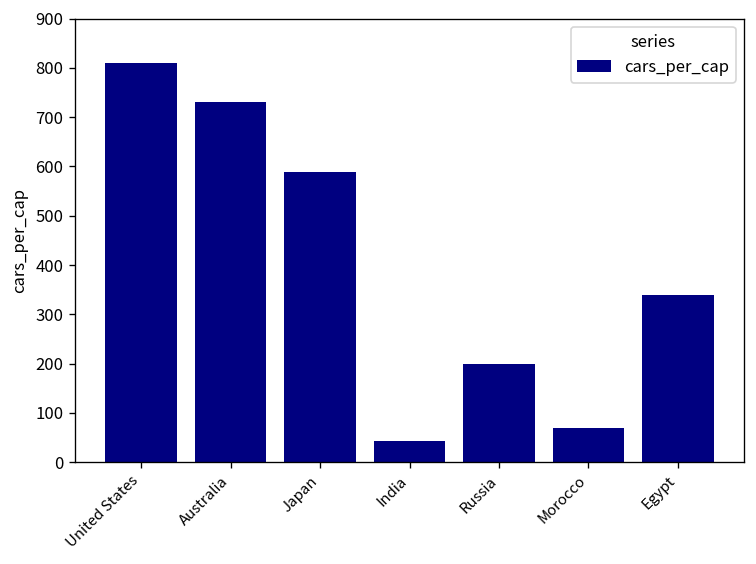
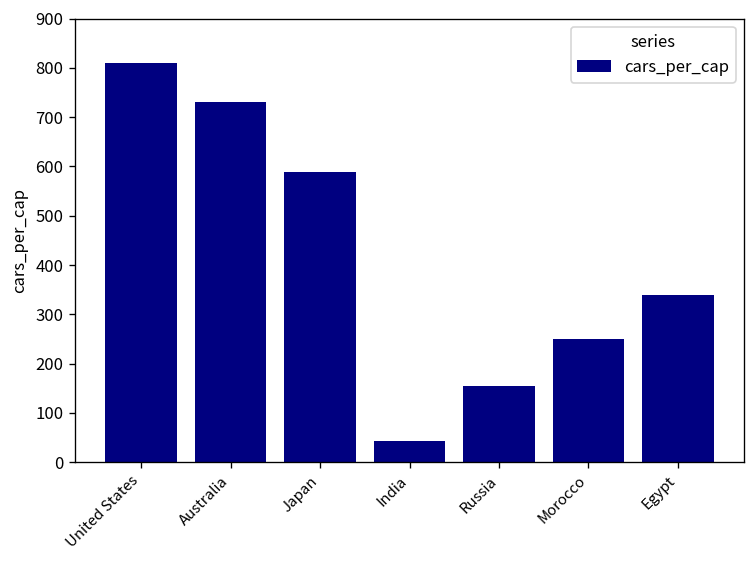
Russia: 200 -> 150
Morocco: 70 -> 250
